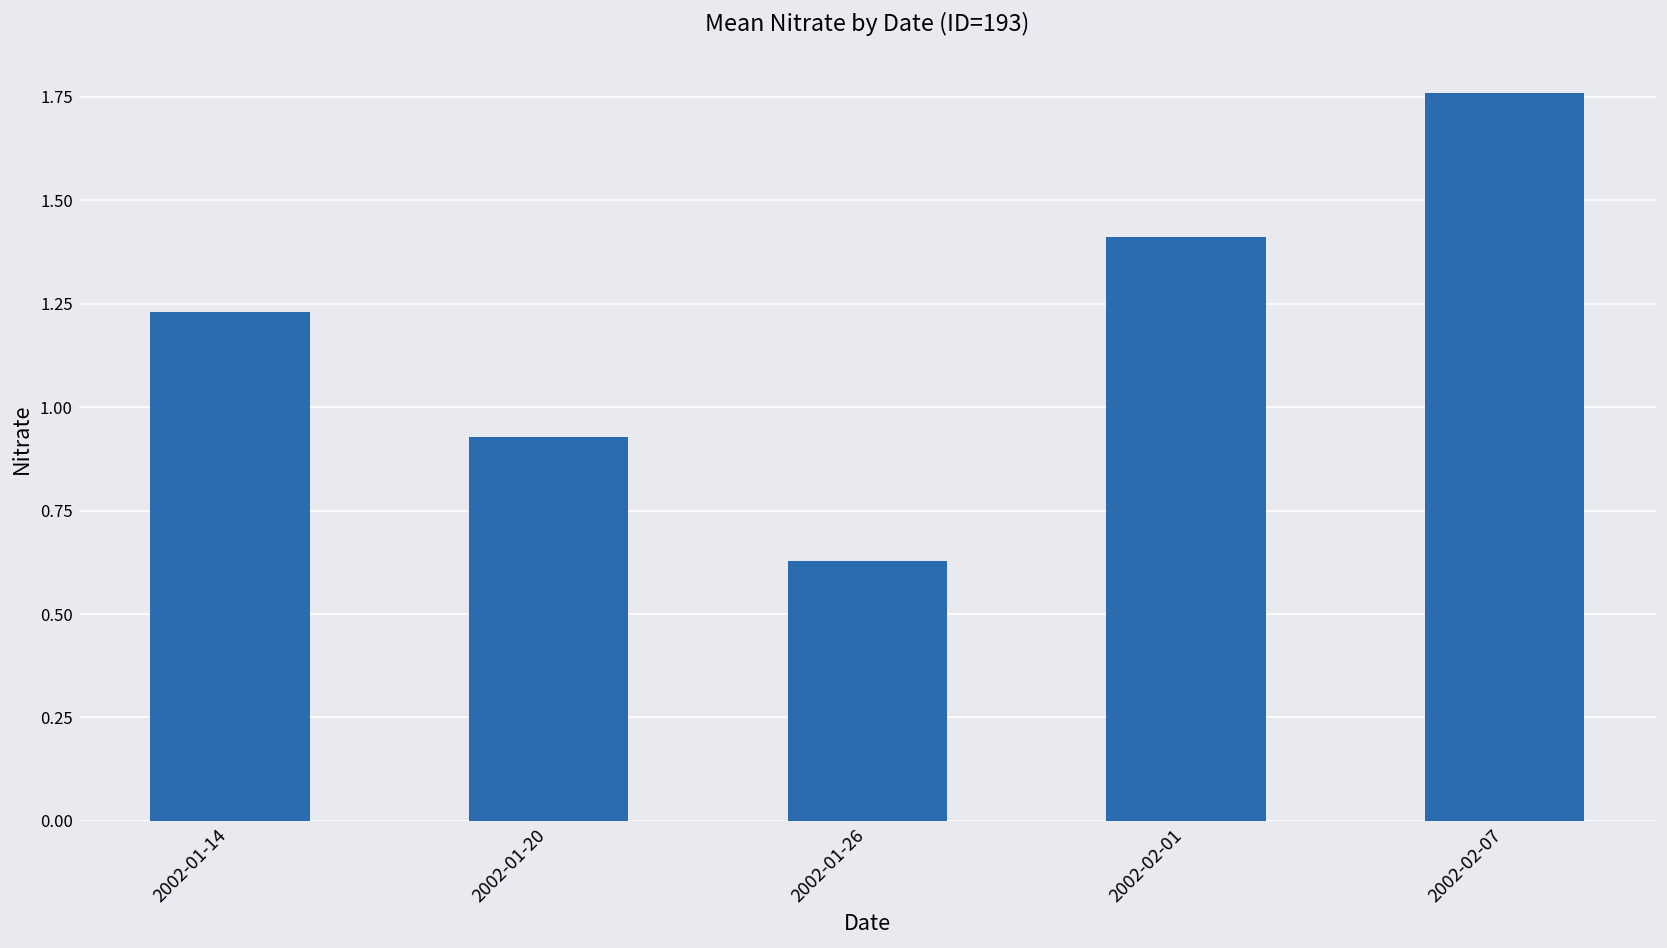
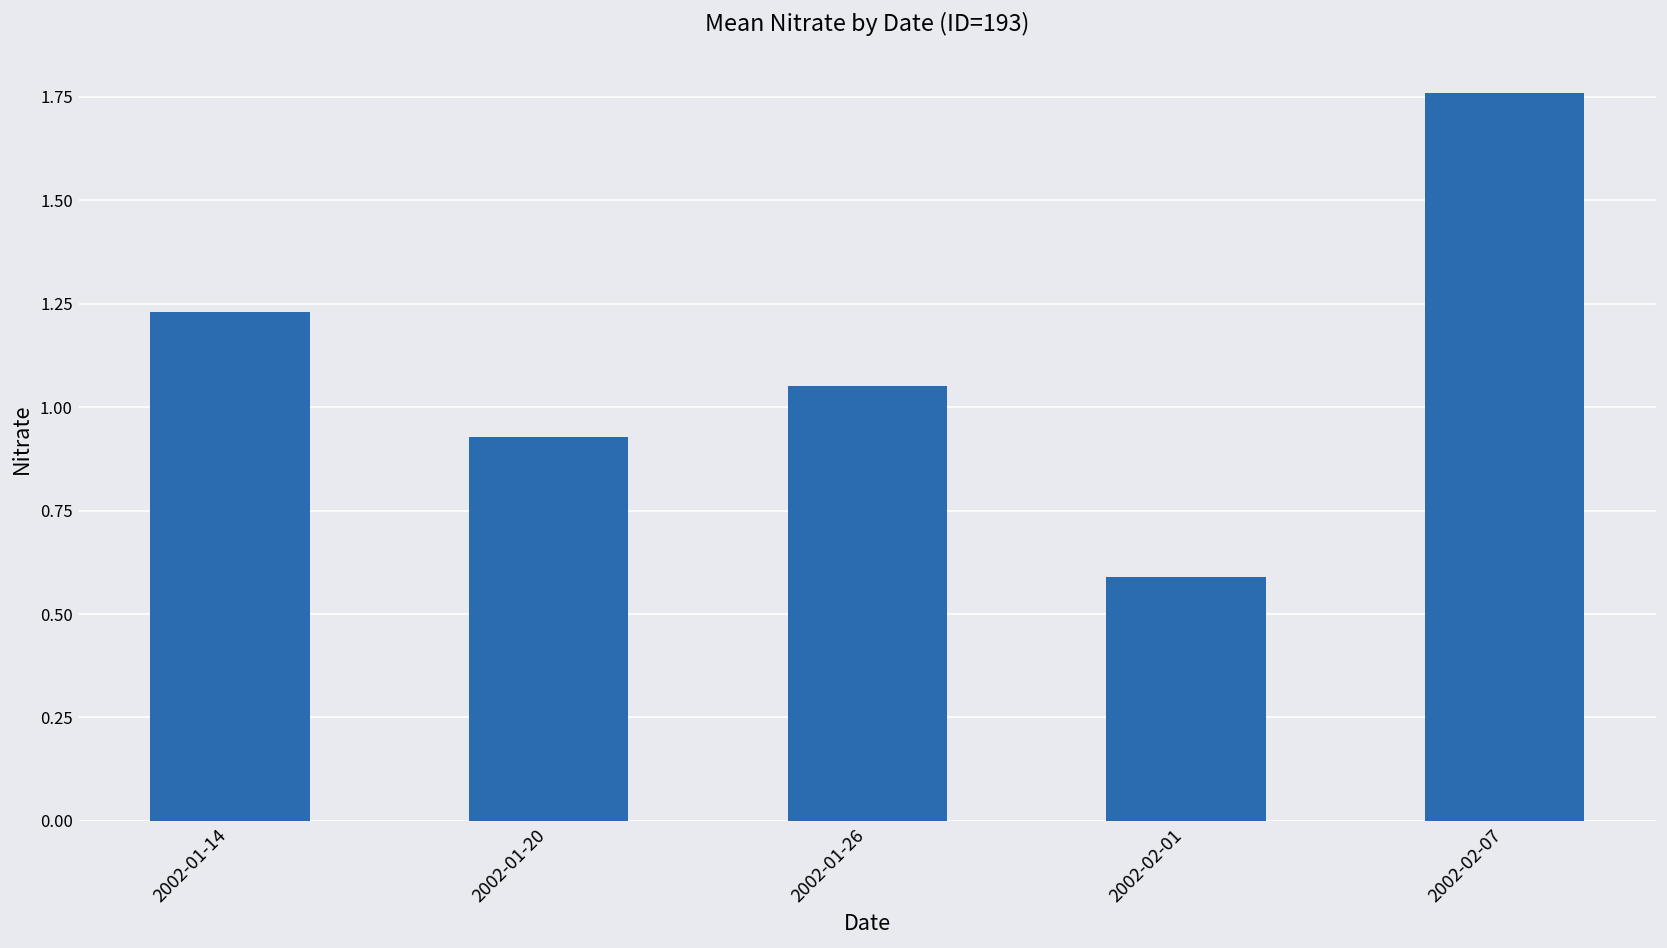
2002-01-26: 0.63 -> 1.05
2002-02-01: 1.41 -> 0.59
